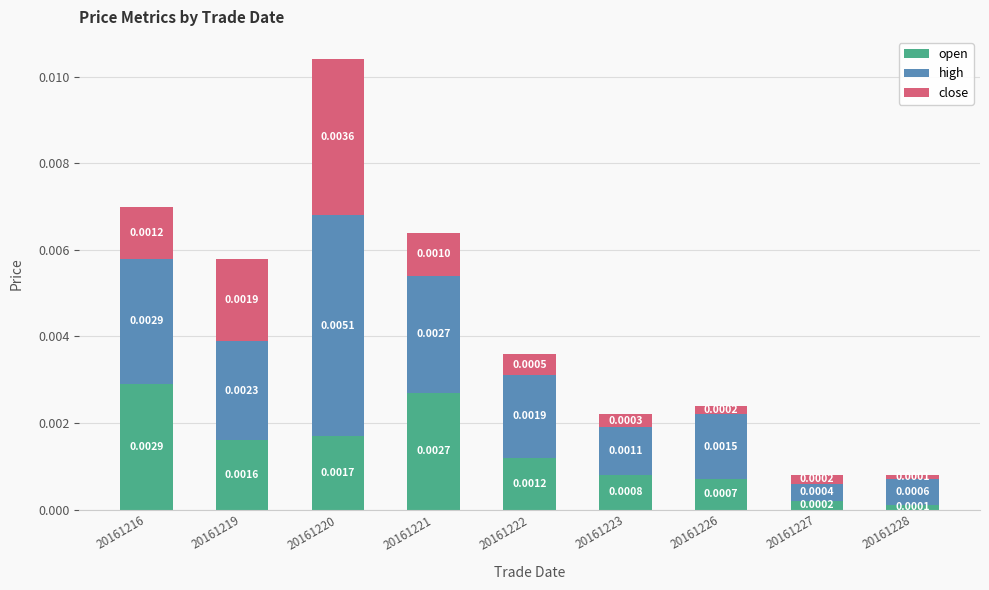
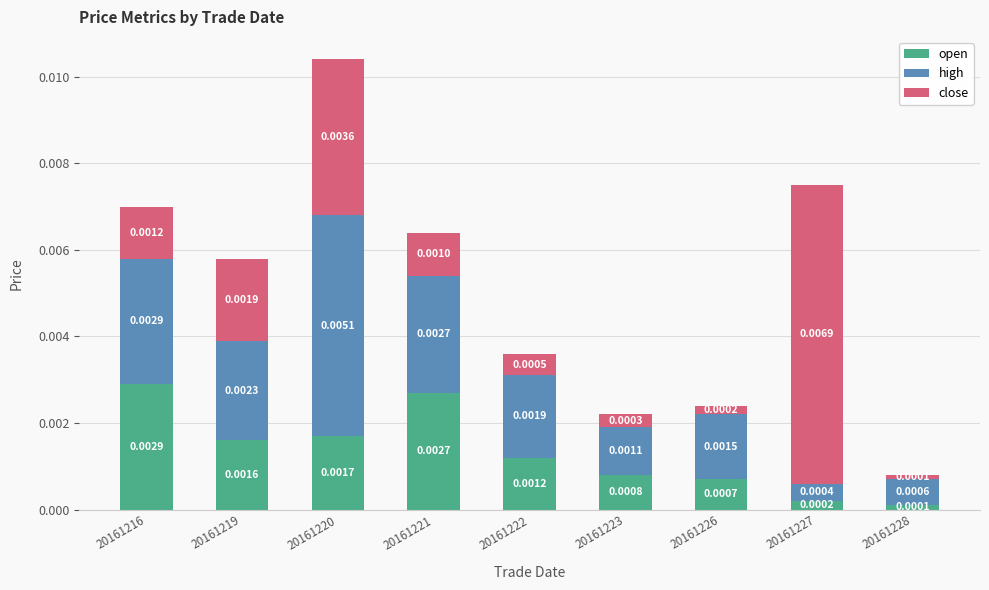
close, 20161227: 0.0002 -> 0.0069
